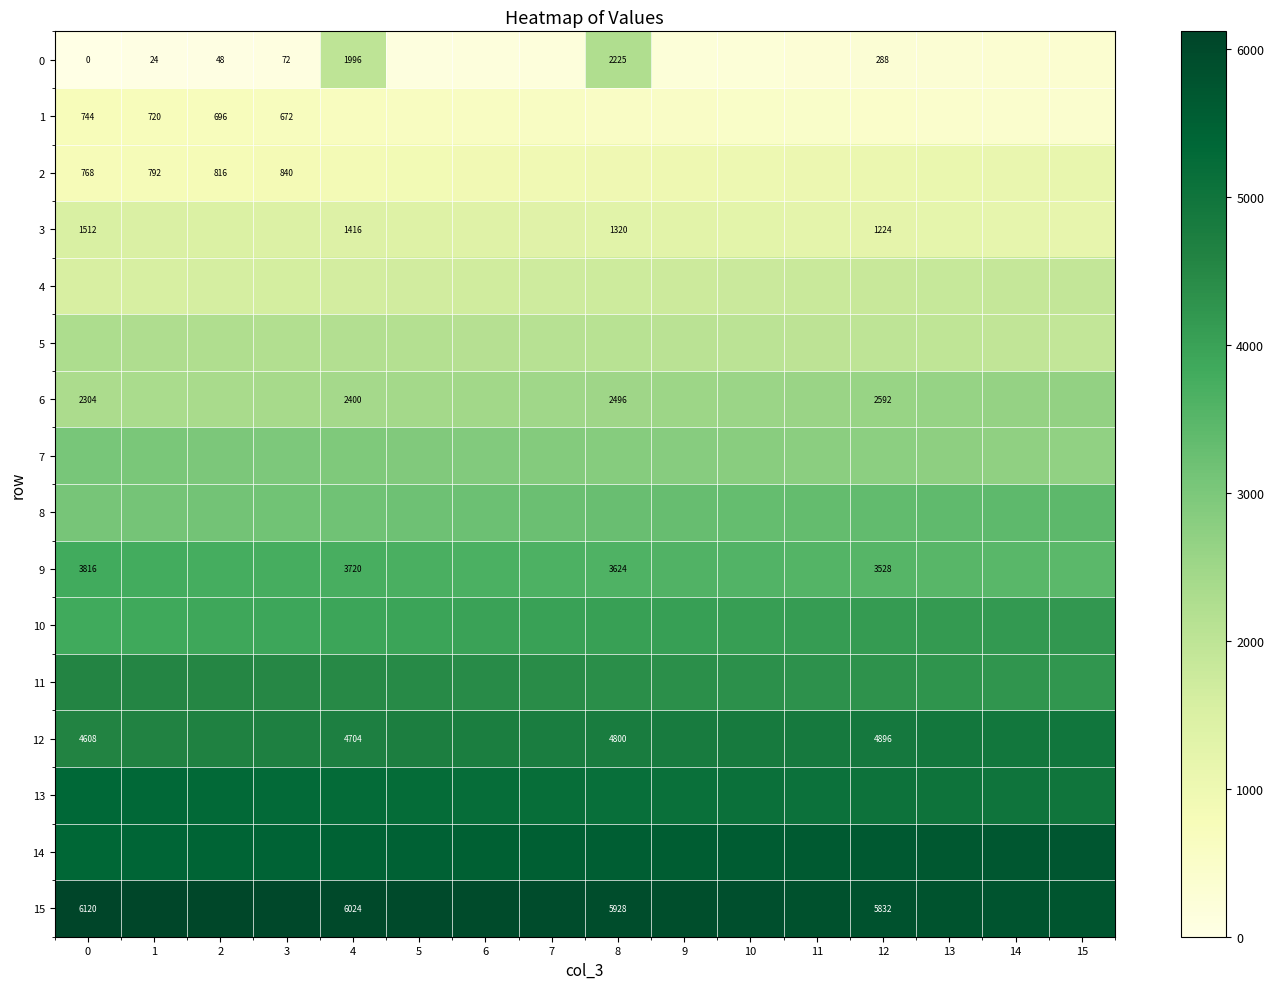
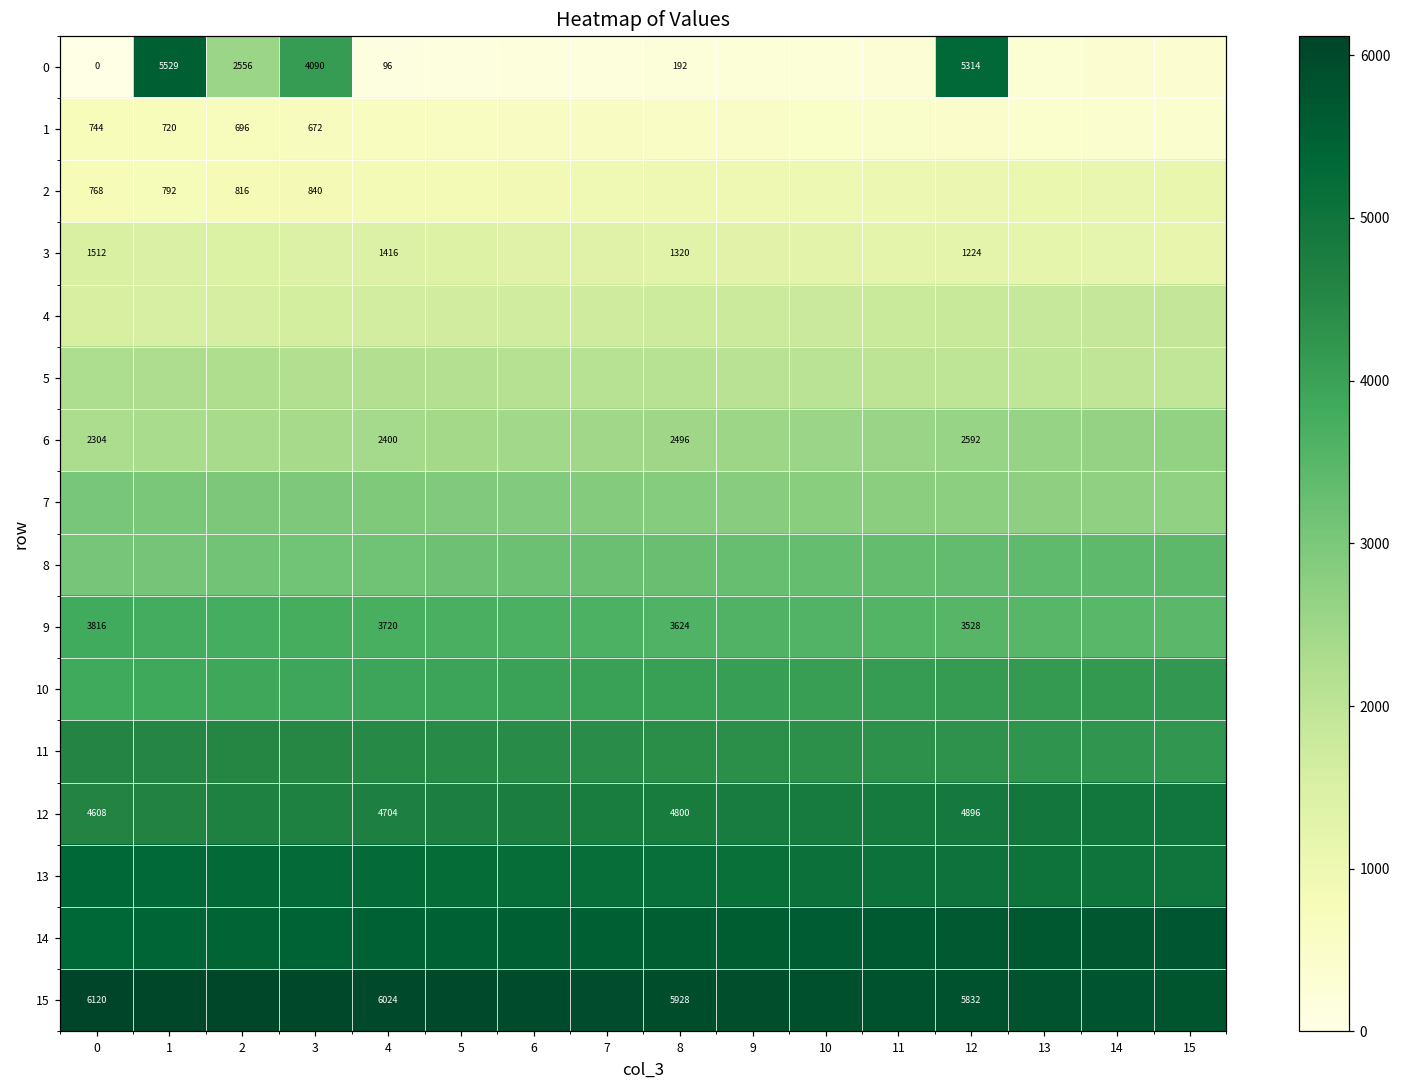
0, 1: 24 -> 5529
0, 2: 48 -> 2556
0, 3: 72 -> 4090
0, 4: 1996 -> 96
0, 8: 2225 -> 192
0, 12: 288 -> 5314
